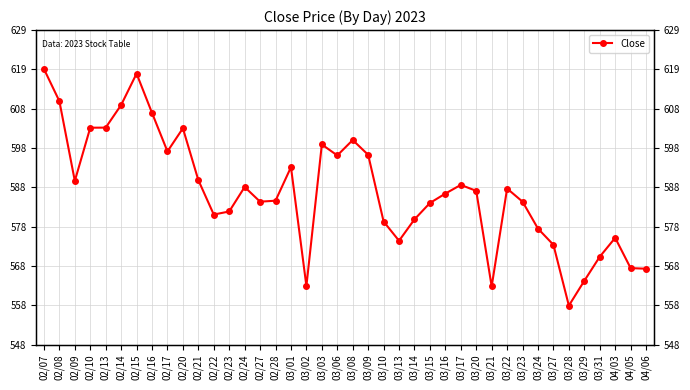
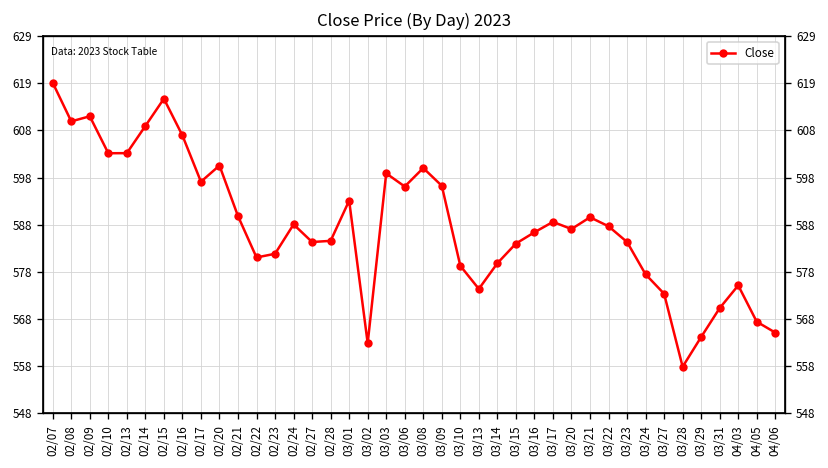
02/09: 590 -> 611
02/15: 617 -> 615
02/20: 603 -> 601
03/21: 563 -> 590
04/06: 567 -> 565
